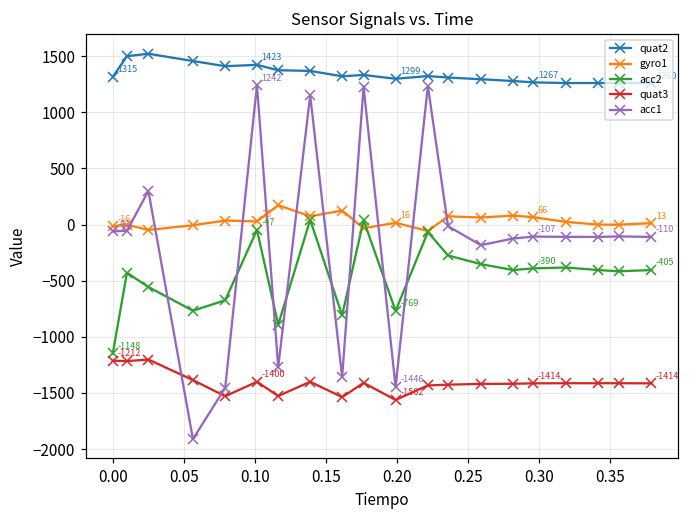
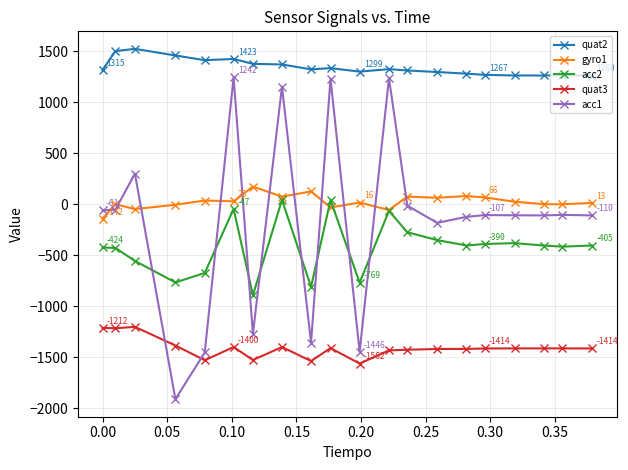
gyro1, 0.00: -16 -> -142
acc2, 0.00: -1148 -> -424
